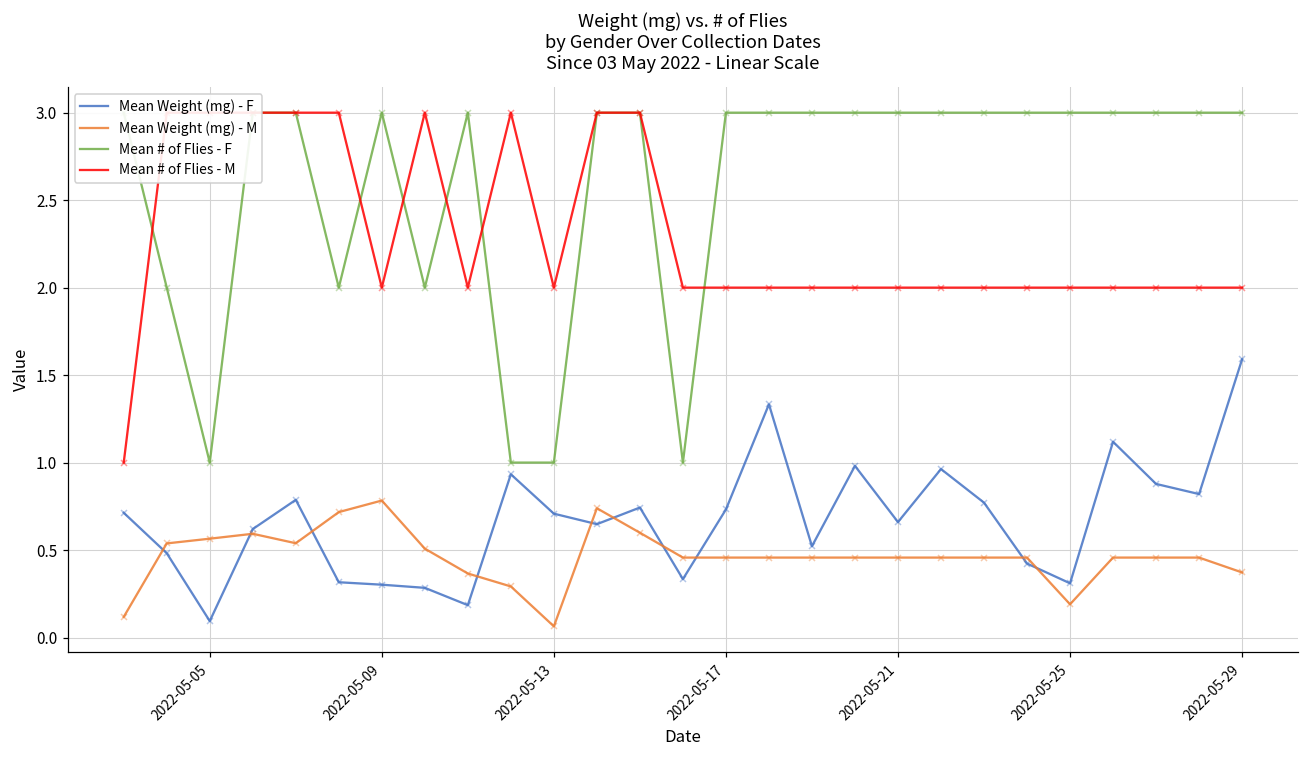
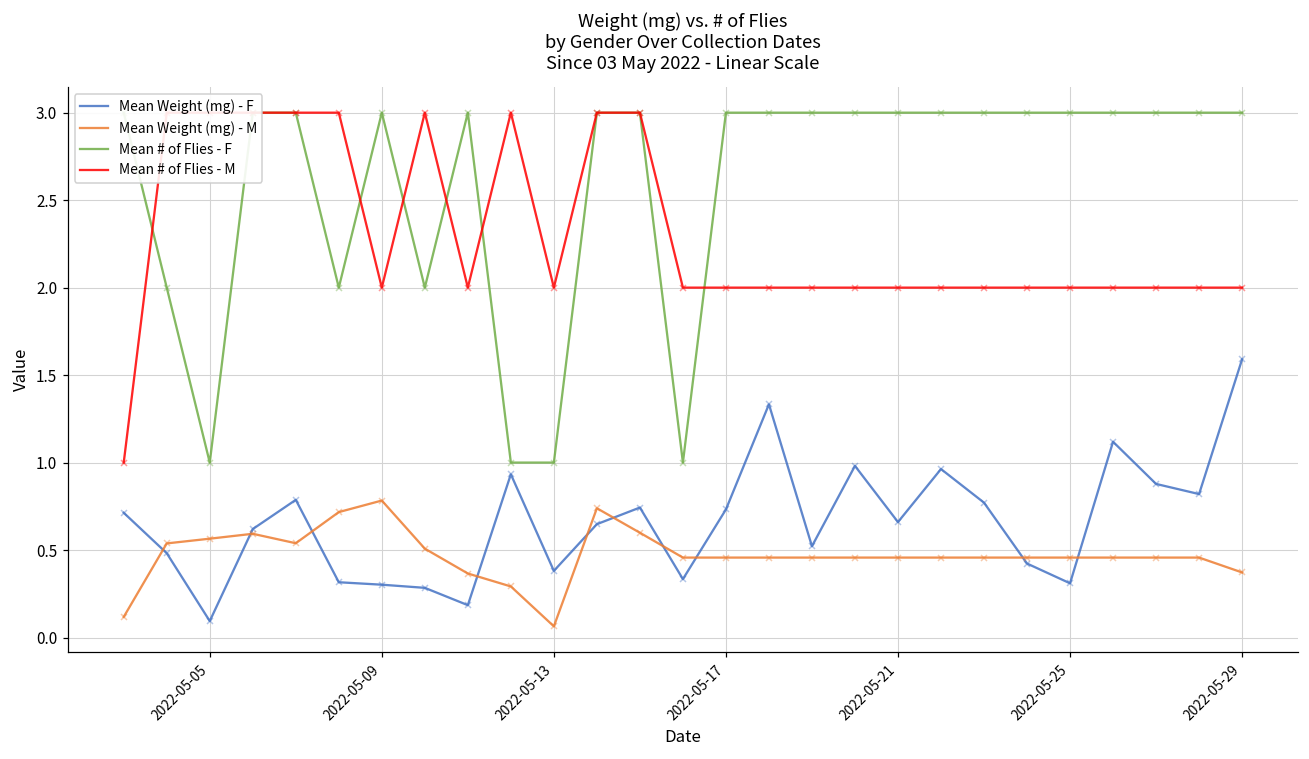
Mean Weight (mg) - F, 2022-05-13: 0.71 -> 0.38
Mean Weight (mg) - M, 2022-05-25: 0.19 -> 0.46
